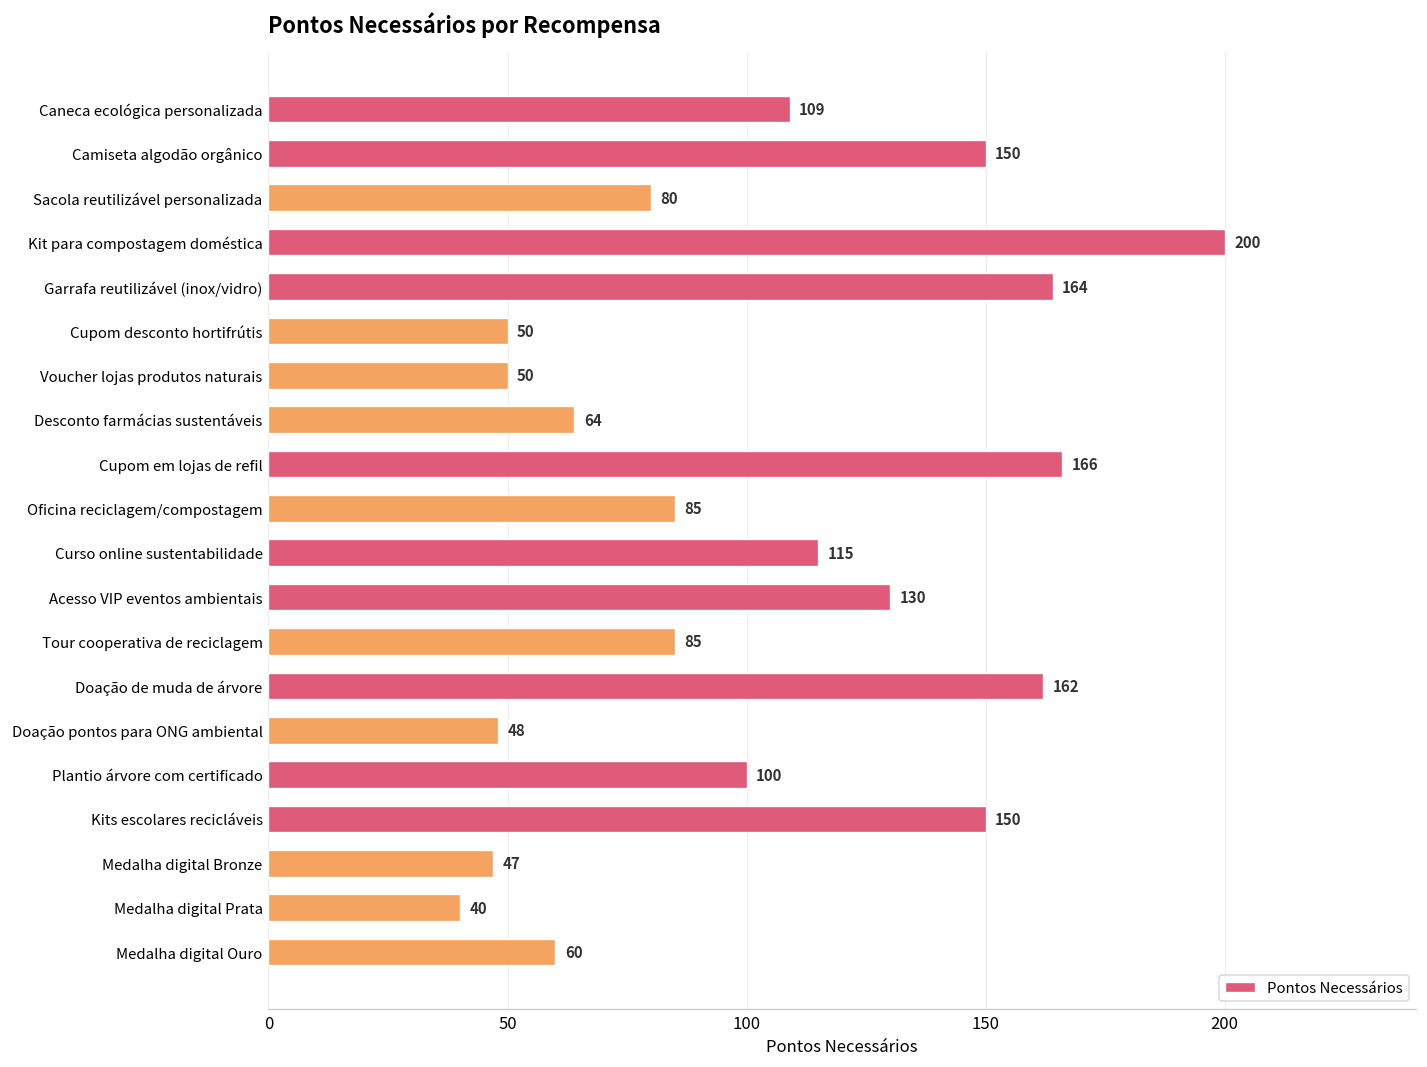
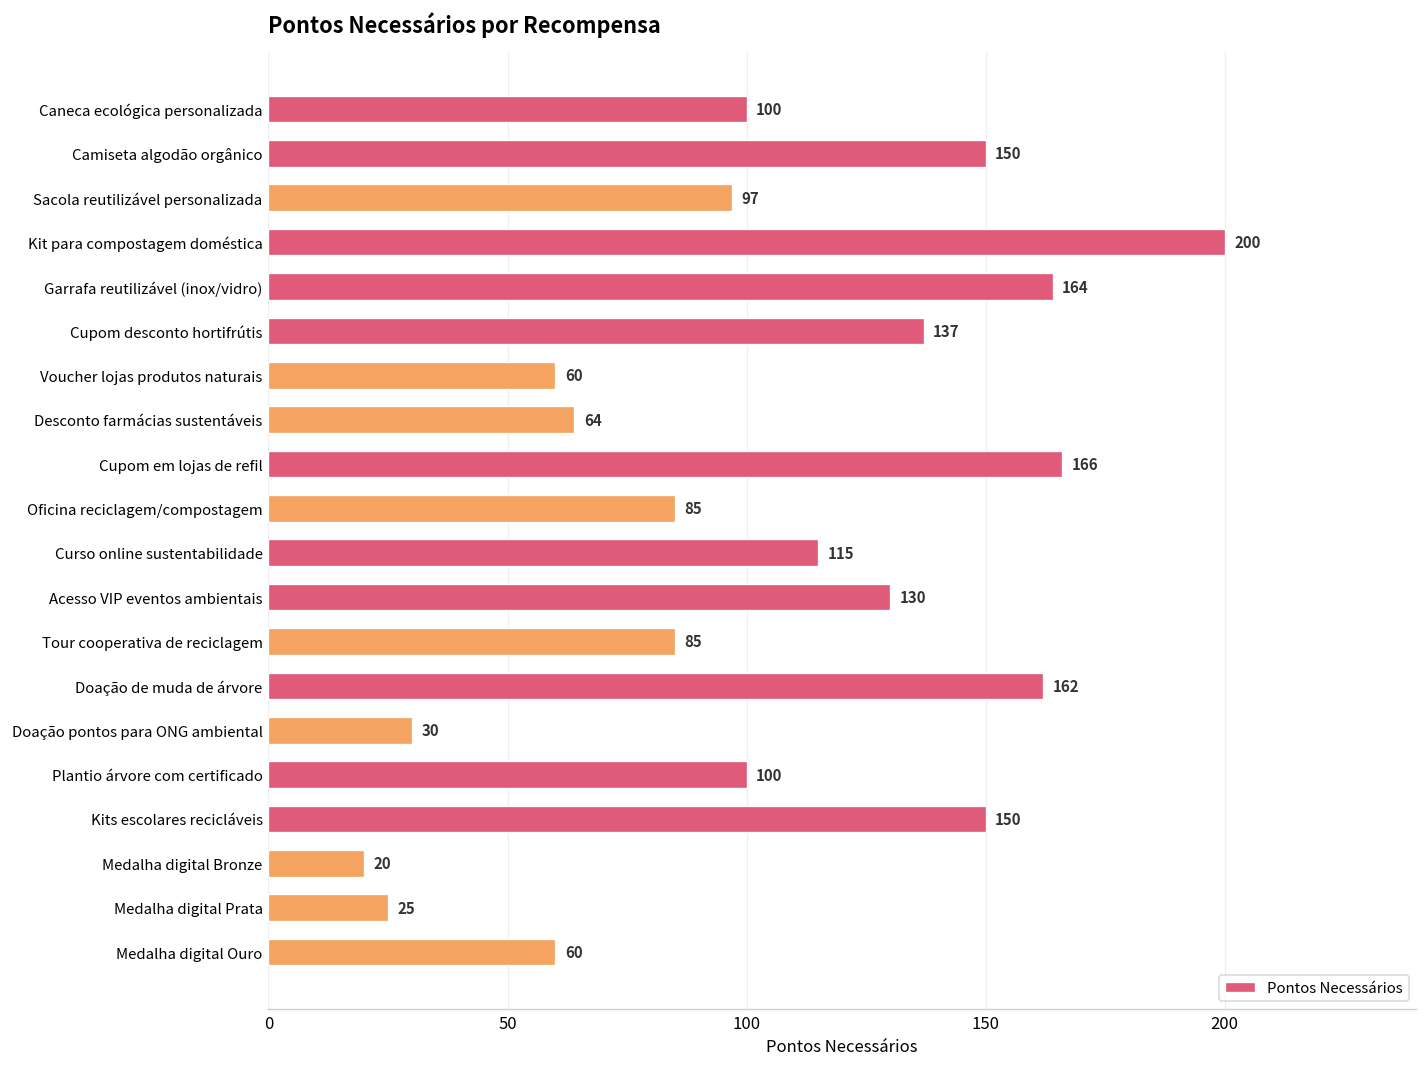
Caneca ecológica personalizada: 109 -> 100
Sacola reutilizável personalizada: 80 -> 97
Cupom desconto hortifrútis: 50 -> 137
Voucher lojas produtos naturais: 50 -> 60
Doação pontos para ONG ambiental: 48 -> 30
Medalha digital Bronze: 47 -> 20
Medalha digital Prata: 40 -> 25
